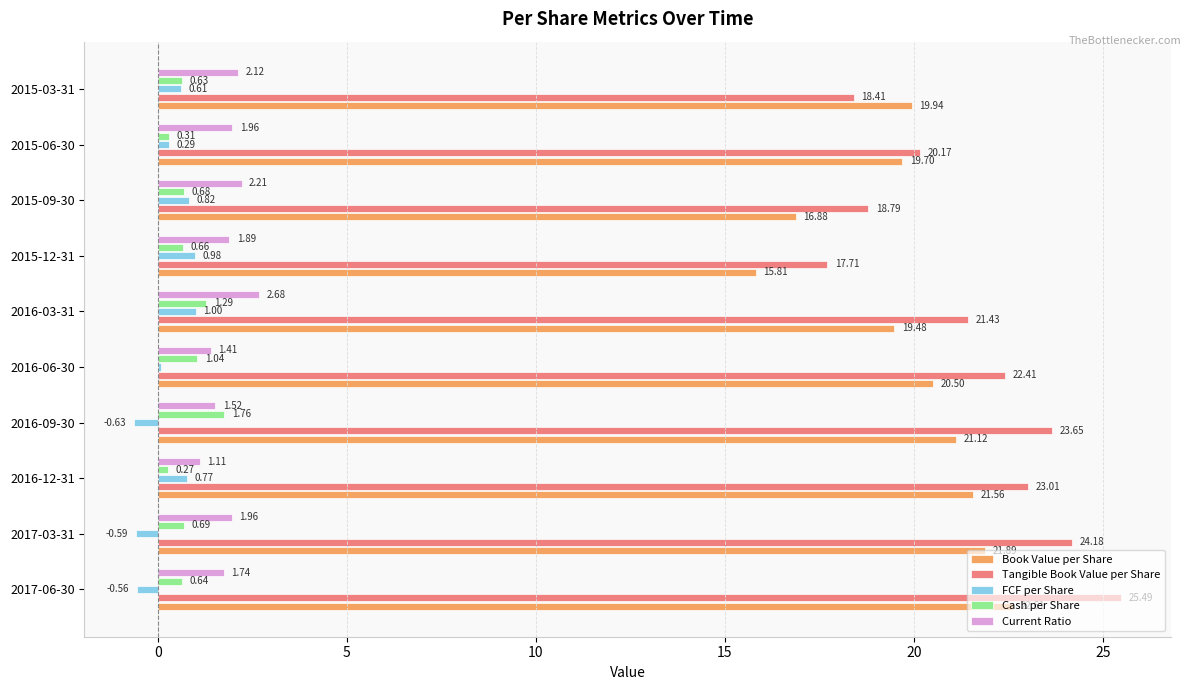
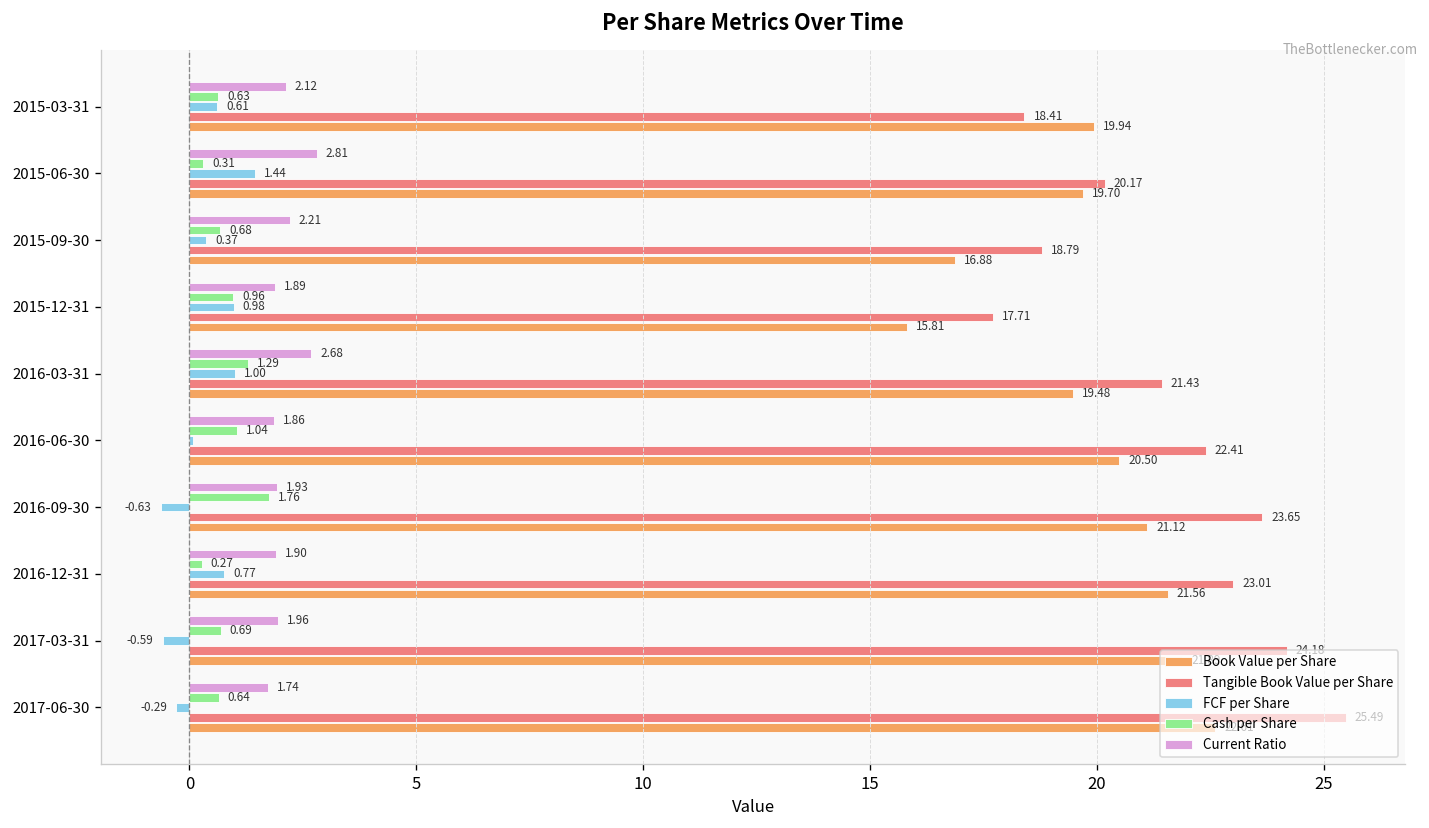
Current Ratio, 2015-06-30: 1.96 -> 2.81
FCF per Share, 2015-06-30: 0.29 -> 1.44
FCF per Share, 2015-09-30: 0.82 -> 0.37
Cash per Share, 2015-12-31: 0.66 -> 0.96
Current Ratio, 2016-06-30: 1.41 -> 1.86
Current Ratio, 2016-09-30: 1.52 -> 1.93
Current Ratio, 2016-12-31: 1.11 -> 1.90
FCF per Share, 2017-06-30: -0.56 -> -0.29
